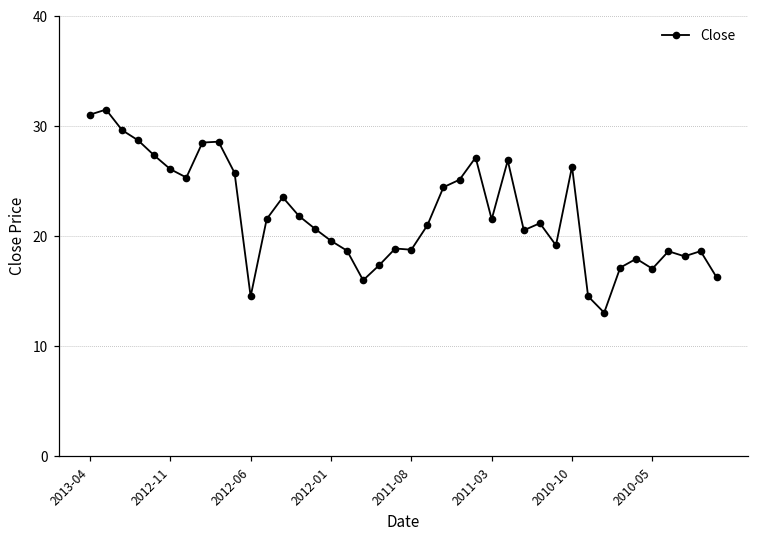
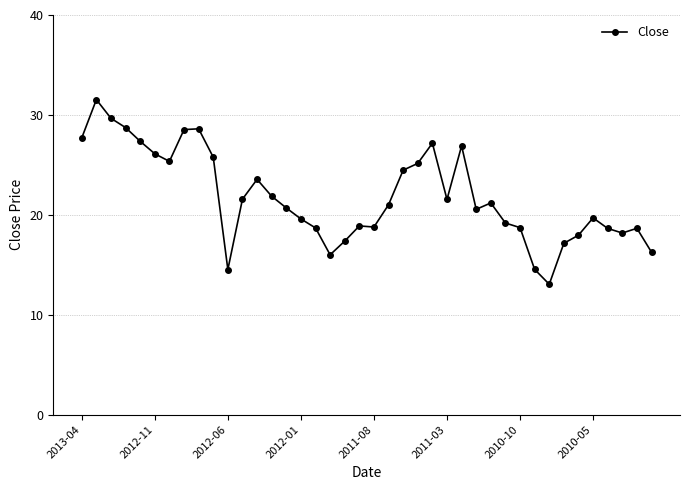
2013-04: 31 -> 28
2010-10: 26 -> 19
2010-05: 17 -> 20
